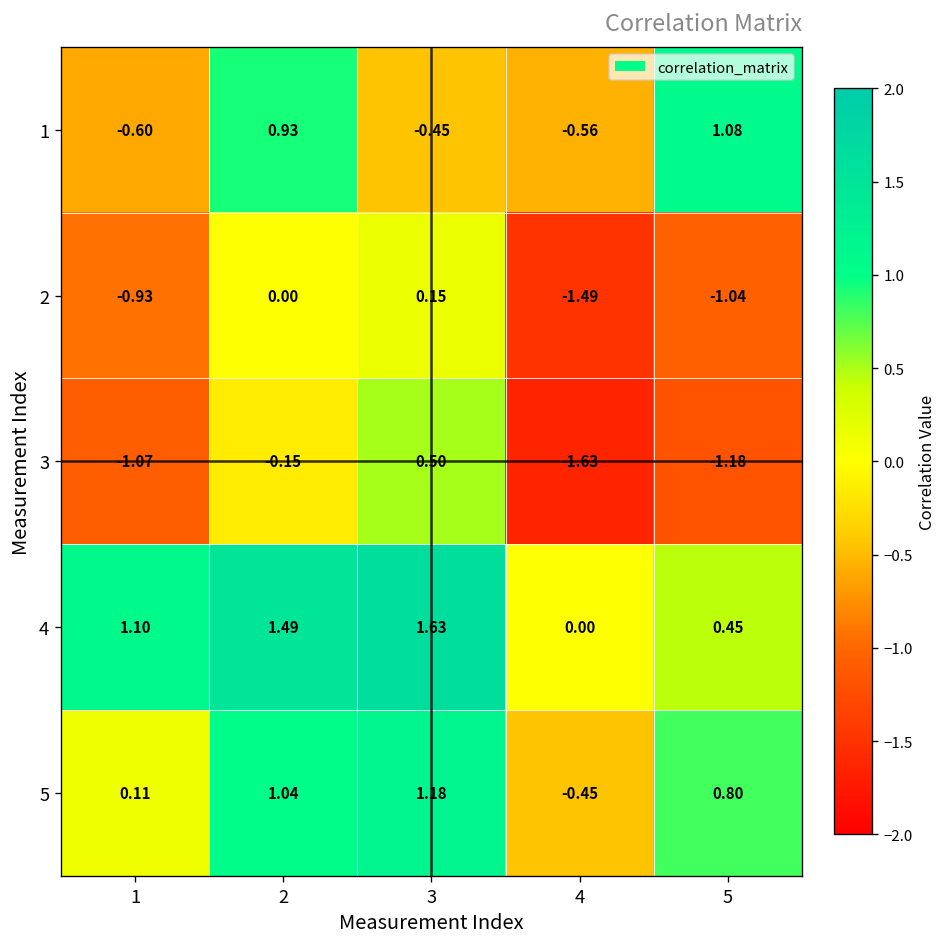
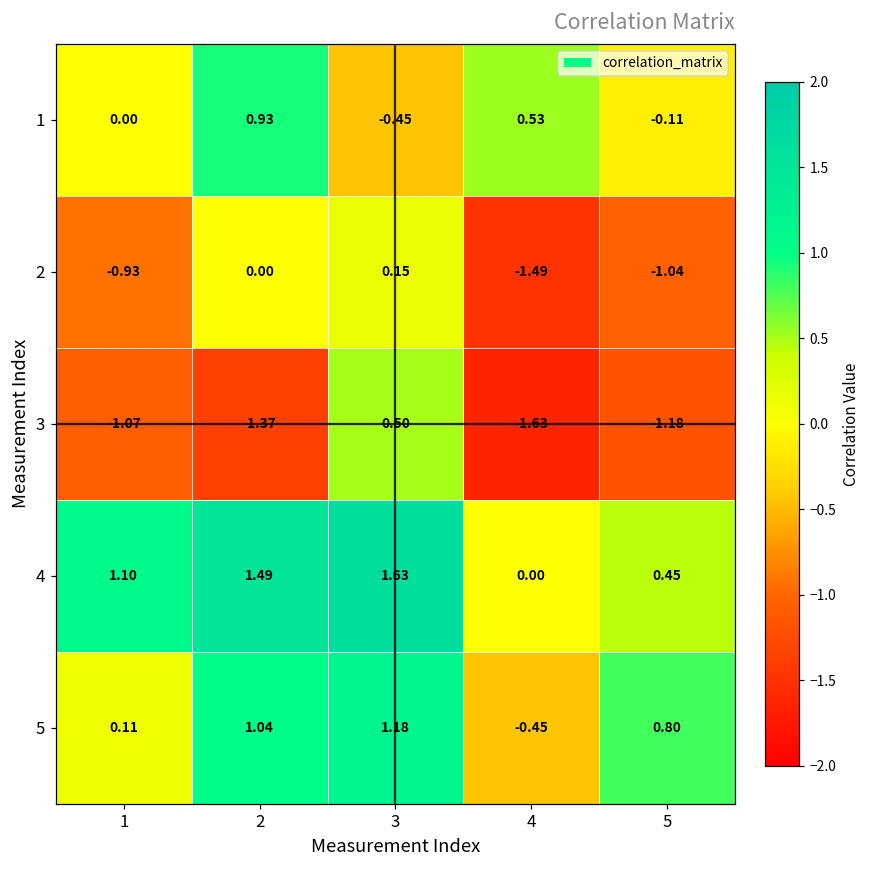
1, 1: -0.60 -> 0.00
1, 4: -0.56 -> 0.53
1, 5: 1.08 -> -0.11
3, 2: -0.15 -> -1.37
